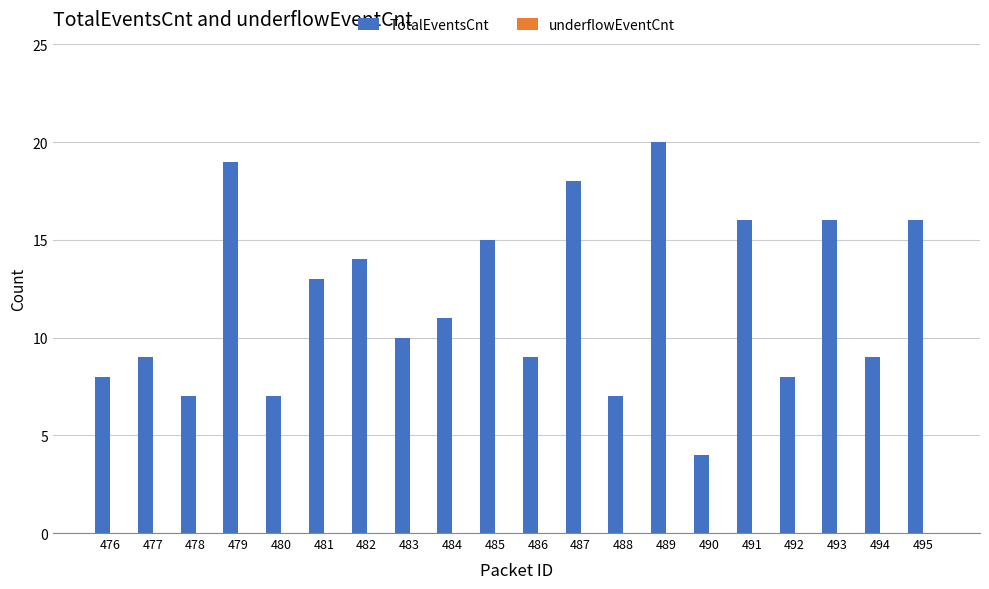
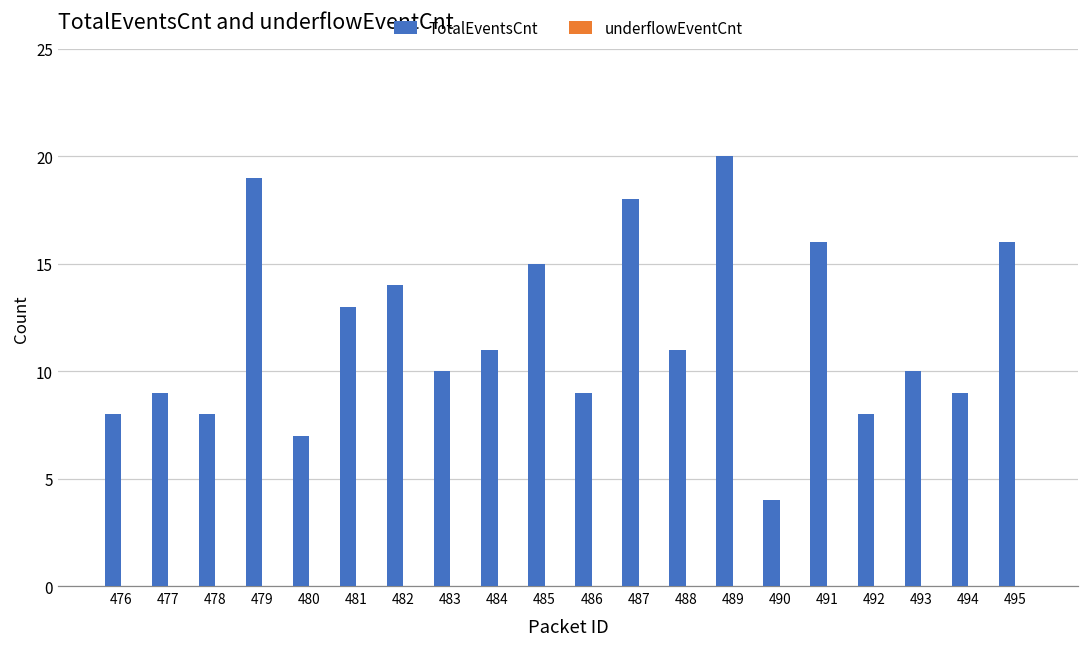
TotalEventsCnt, 478: 7 -> 8
TotalEventsCnt, 488: 7 -> 11
TotalEventsCnt, 493: 16 -> 10
